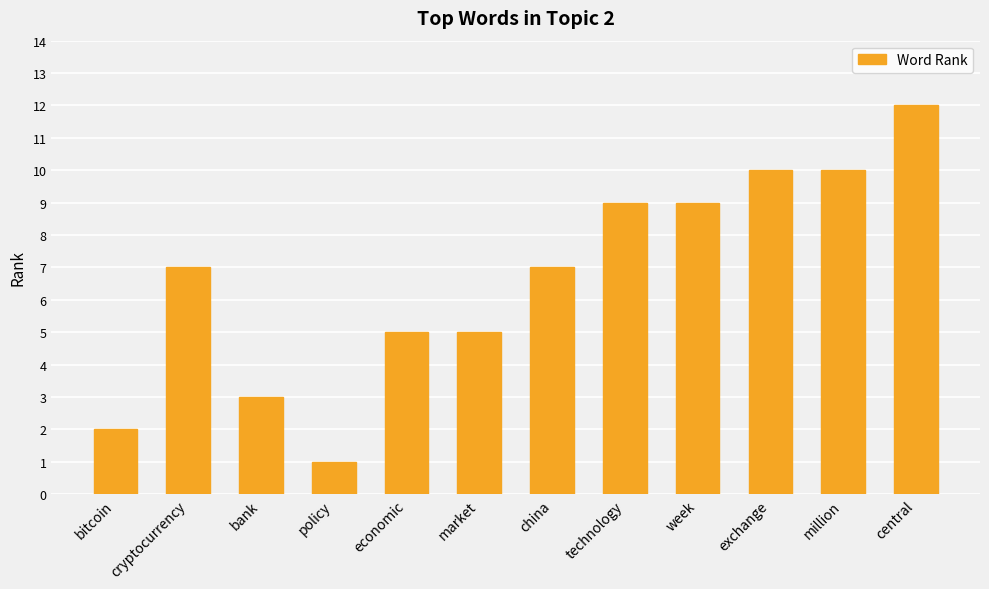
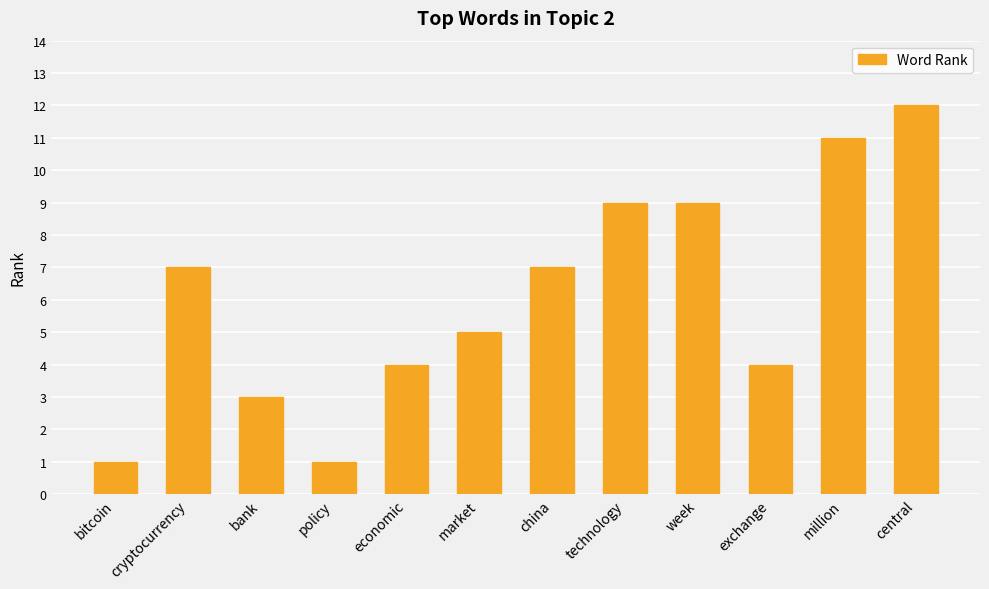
bitcoin: 2 -> 1
economic: 5 -> 4
exchange: 10 -> 4
million: 10 -> 11
